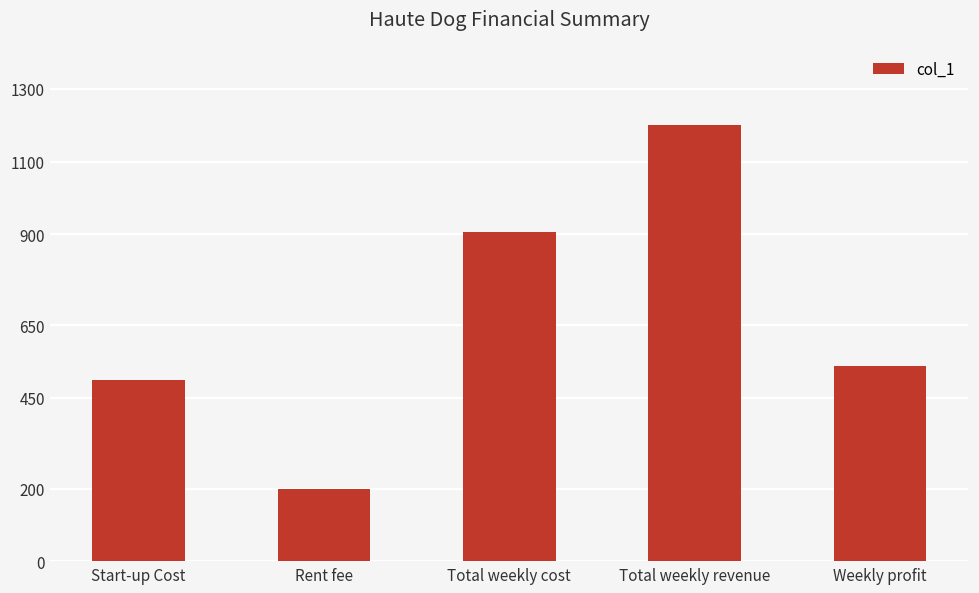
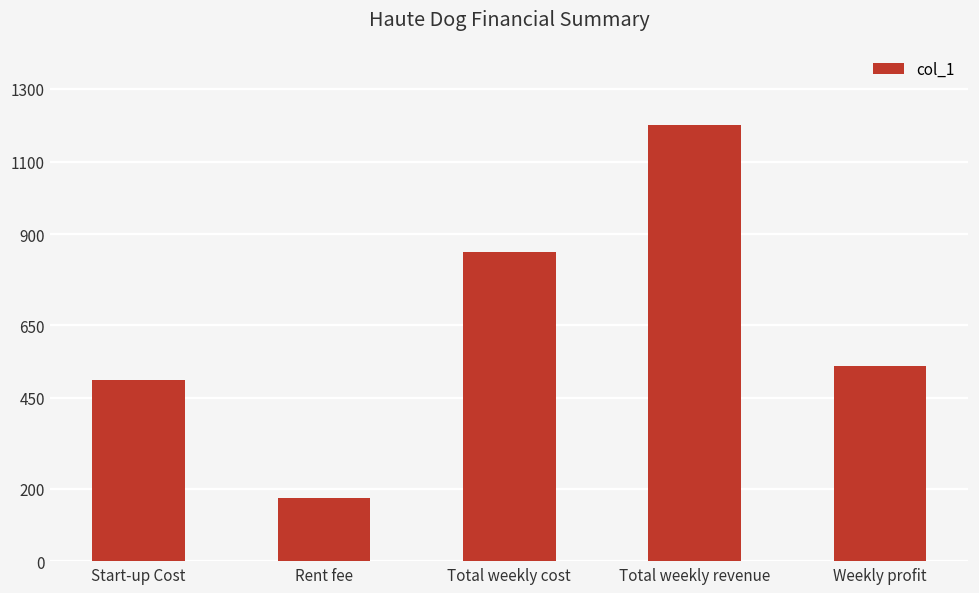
Rent fee: 200 -> 180
Total weekly cost: 910 -> 850
